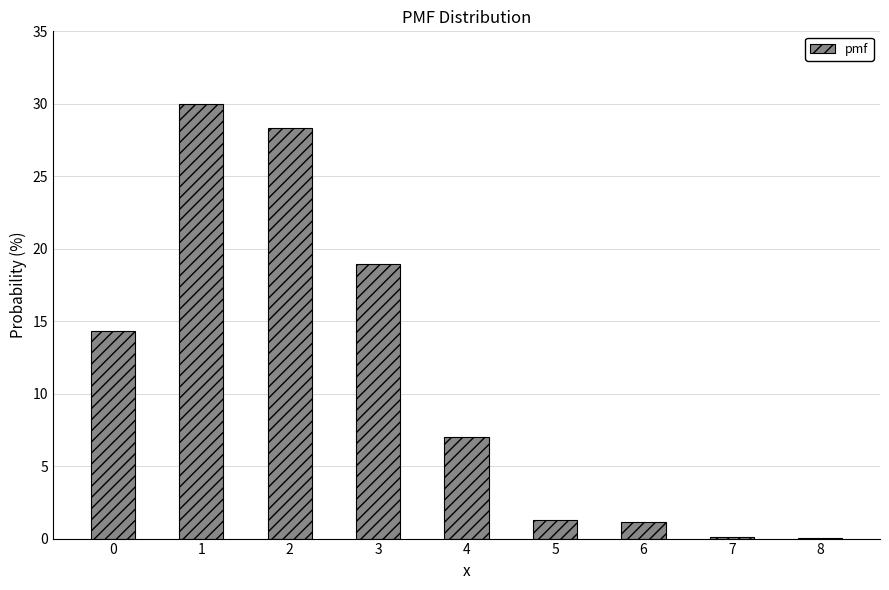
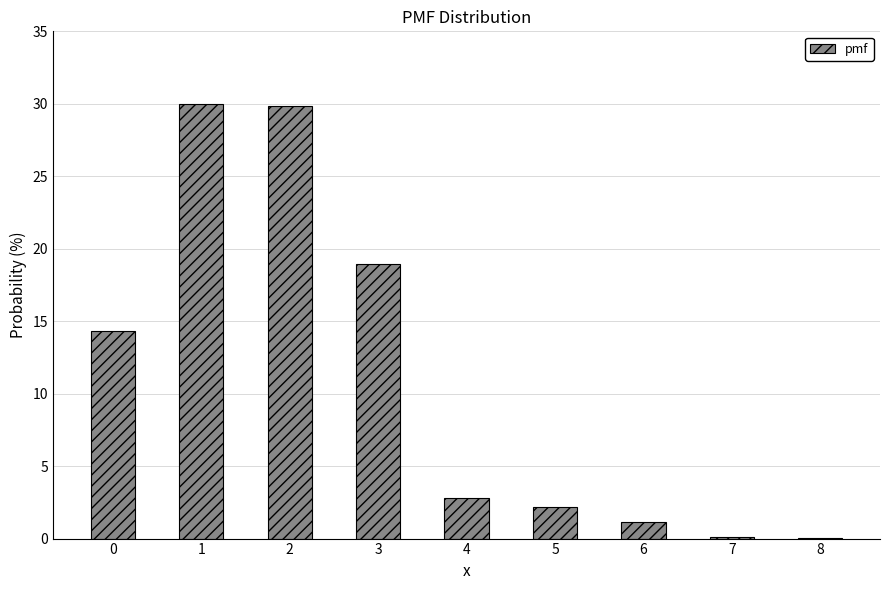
2: 28.4 -> 29.9
4: 7.0 -> 2.8
5: 1.3 -> 2.2
